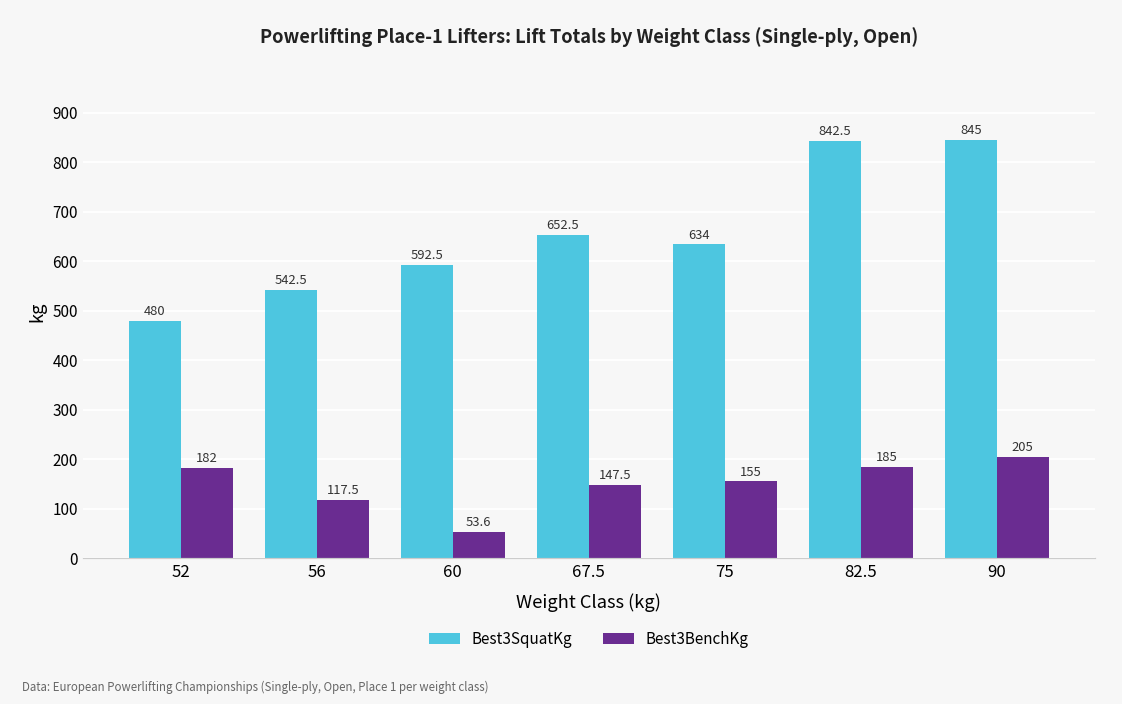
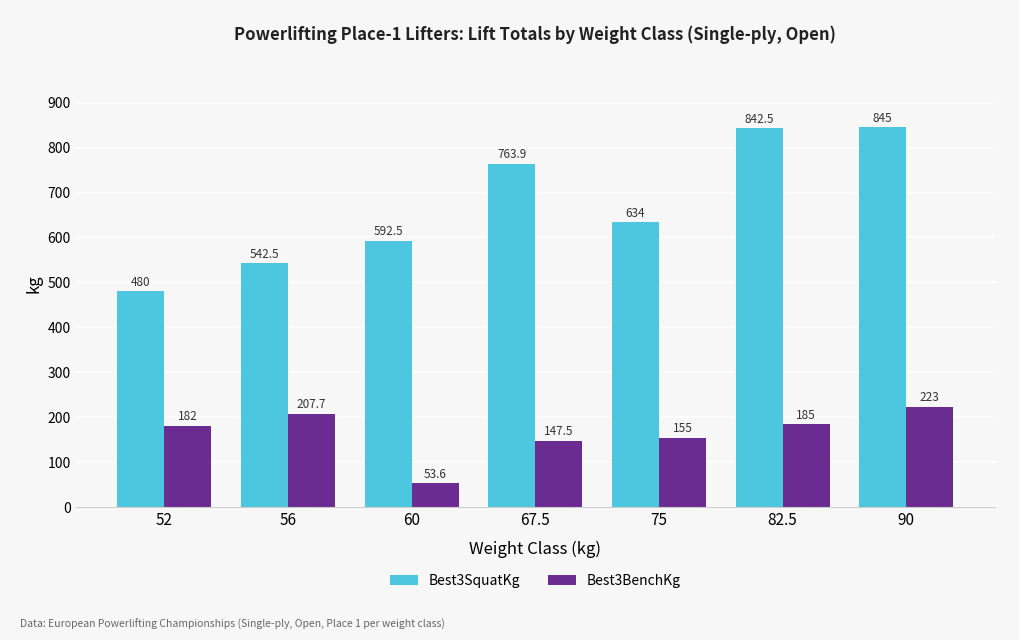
Best3BenchKg, 56: 117.5 -> 207.7
Best3SquatKg, 67.5: 652.5 -> 763.9
Best3BenchKg, 90: 205 -> 223
